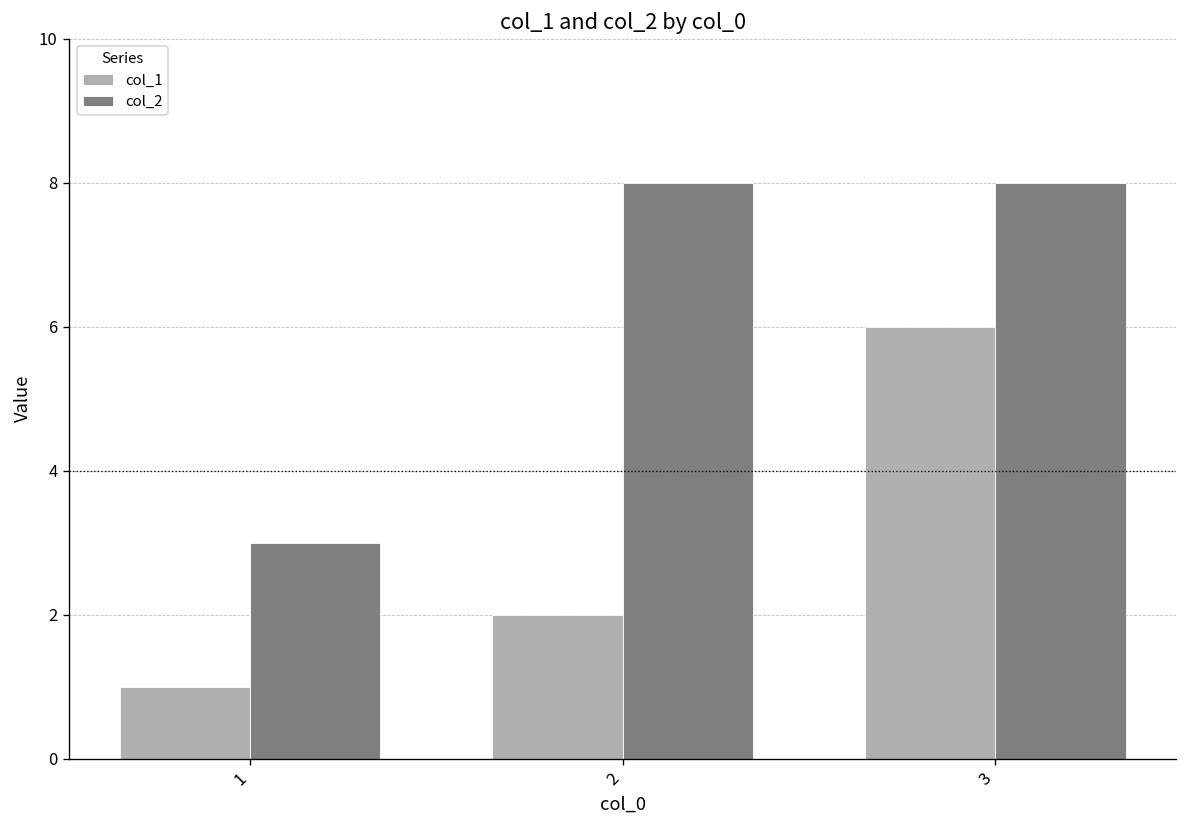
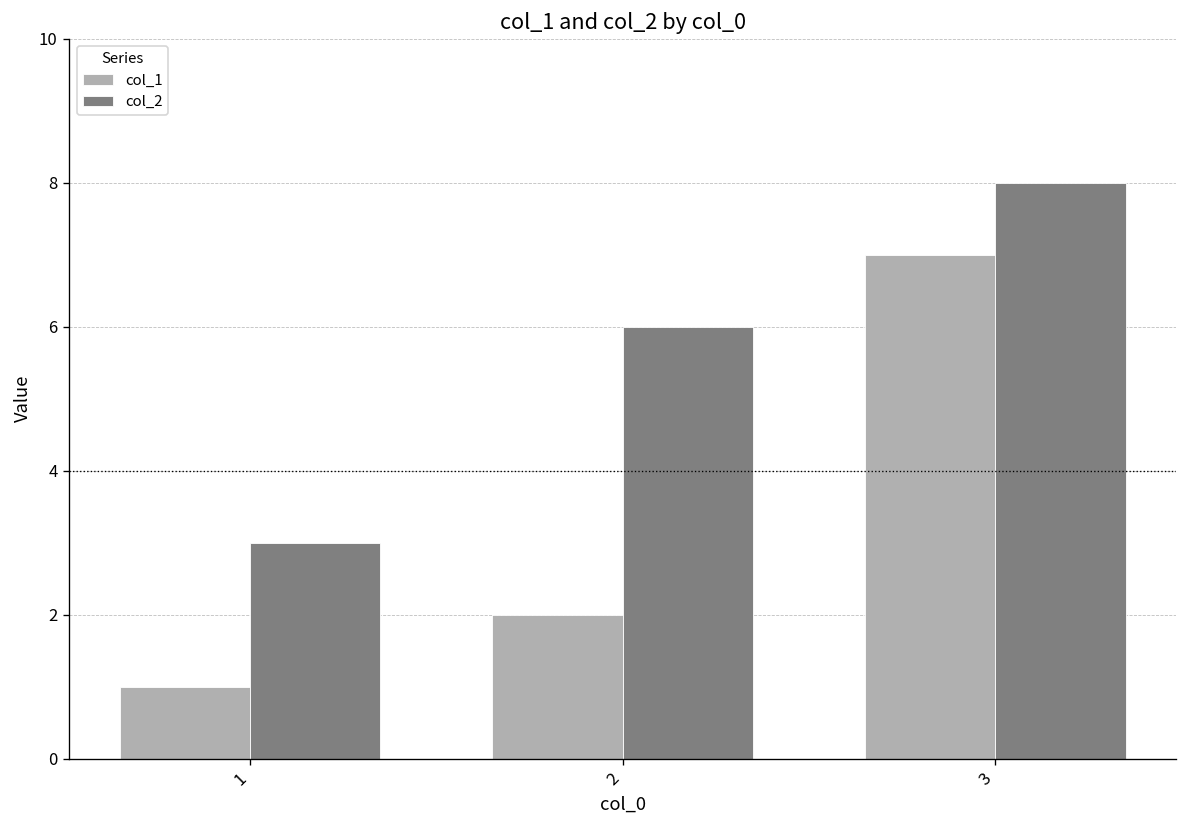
col_2, 2: 8 -> 6
col_1, 3: 6 -> 7
